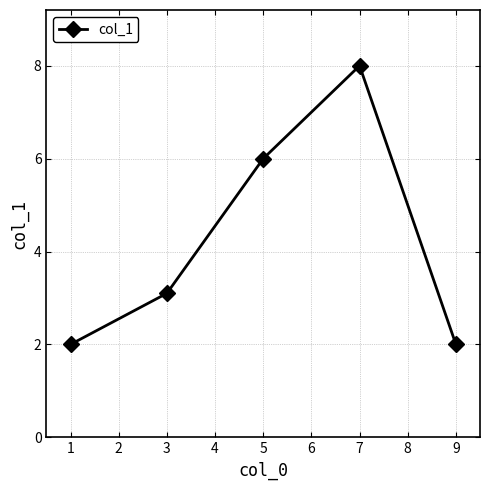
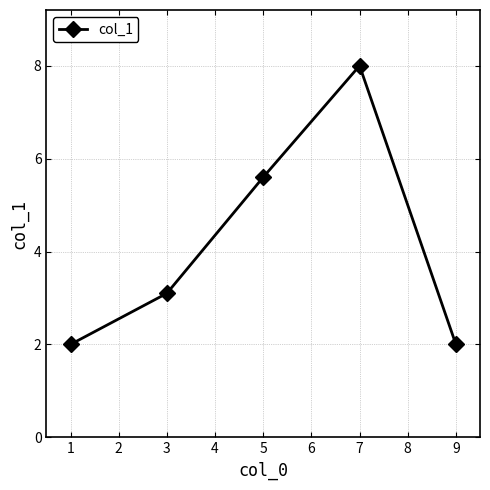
5: 6.0 -> 5.6
